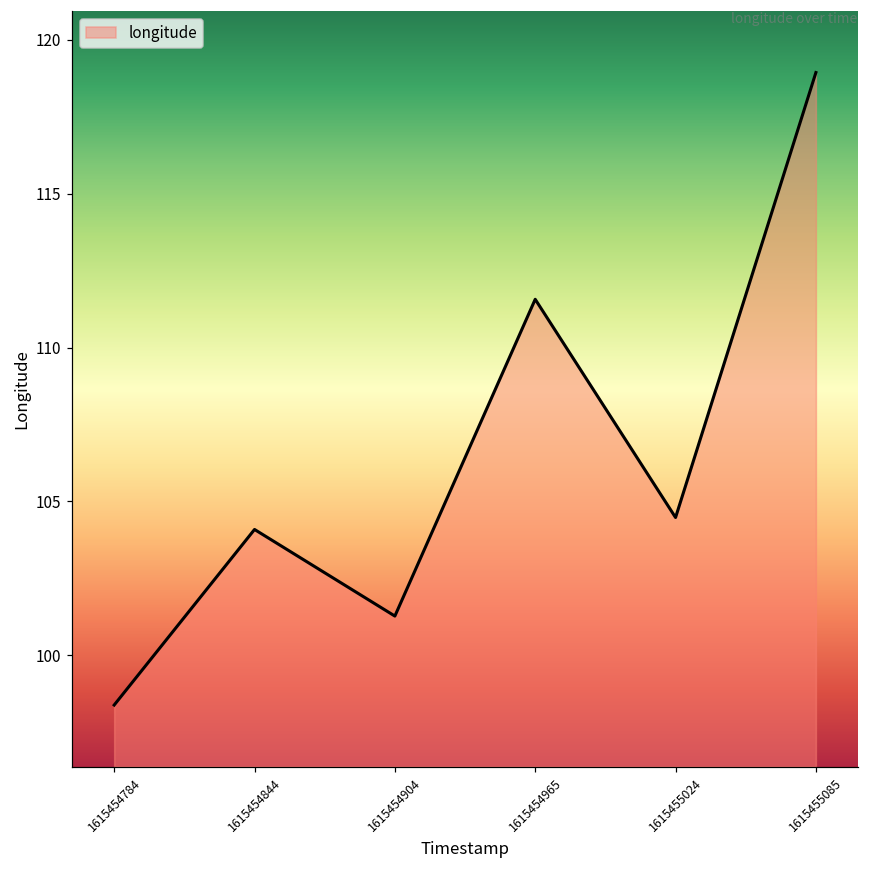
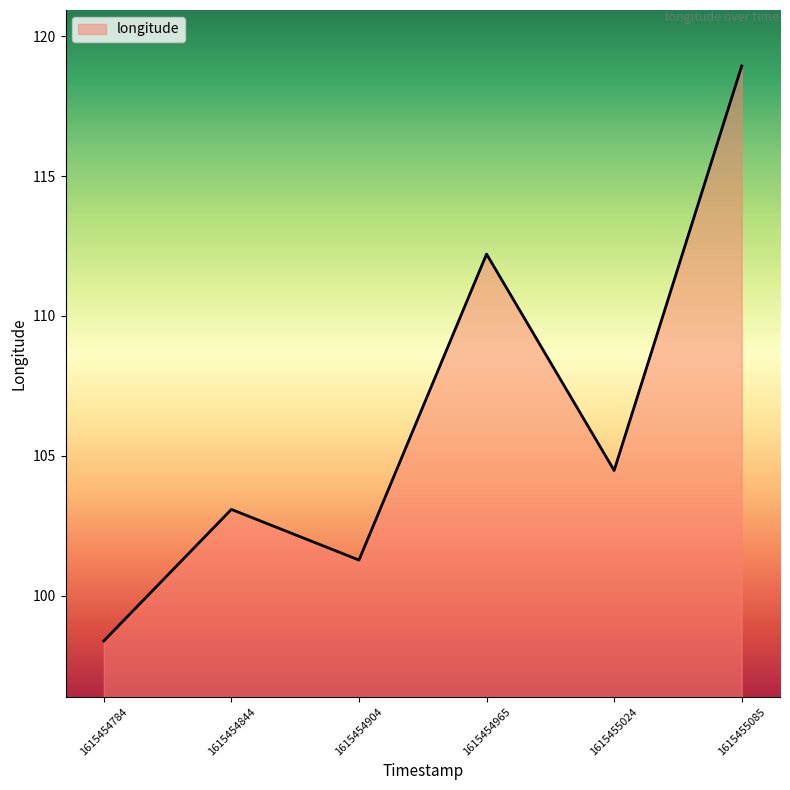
1615454844: 104.1 -> 103.1
1615454965: 111.6 -> 112.2
